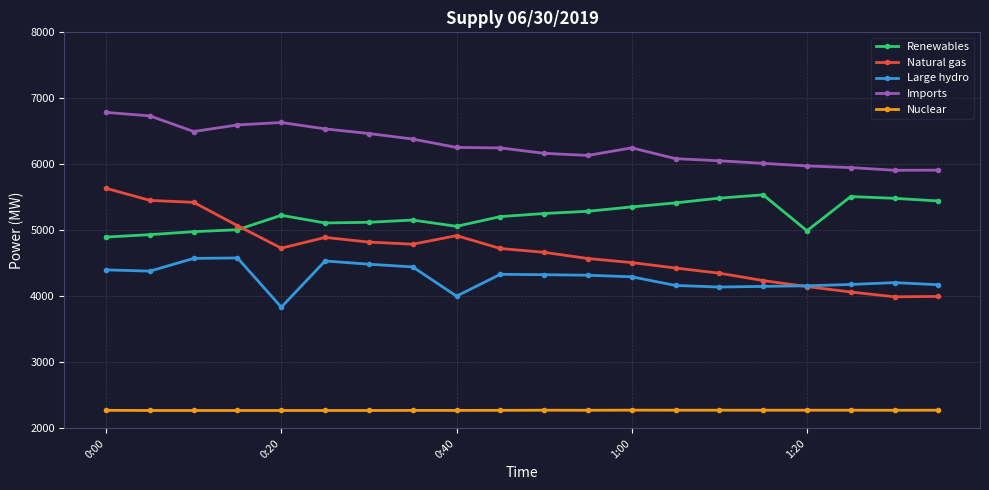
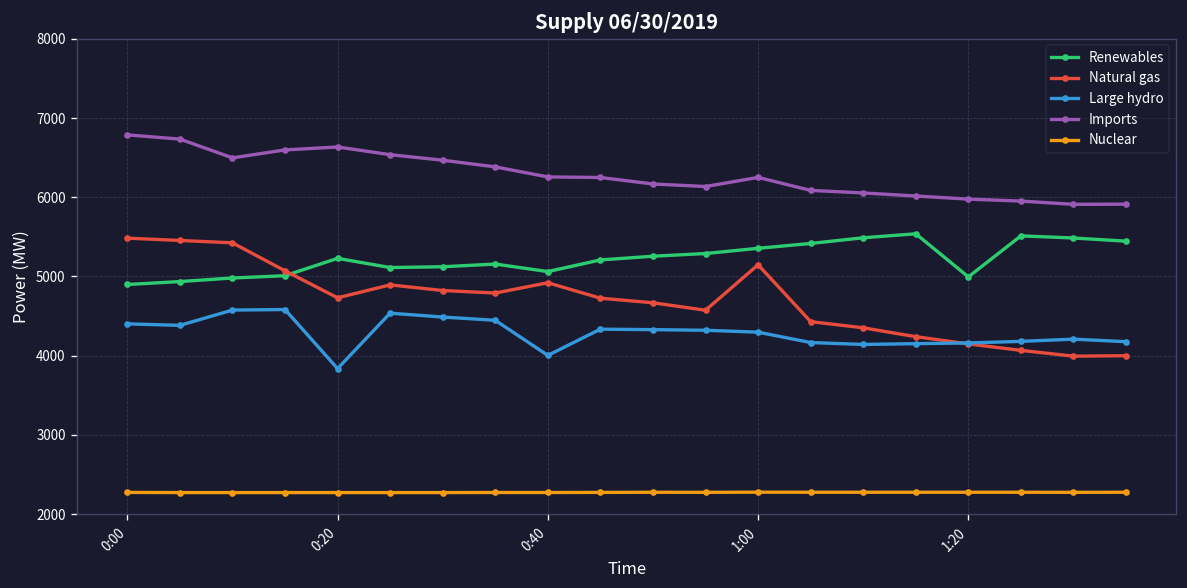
Natural gas, 0:00: 5600 -> 5500
Natural gas, 1:00: 4500 -> 5100
